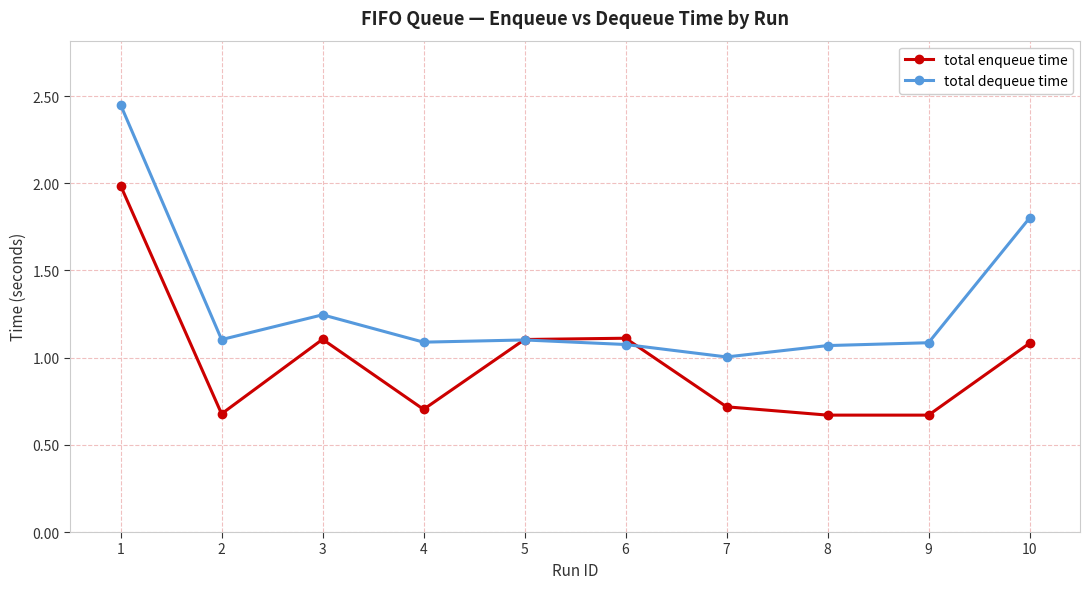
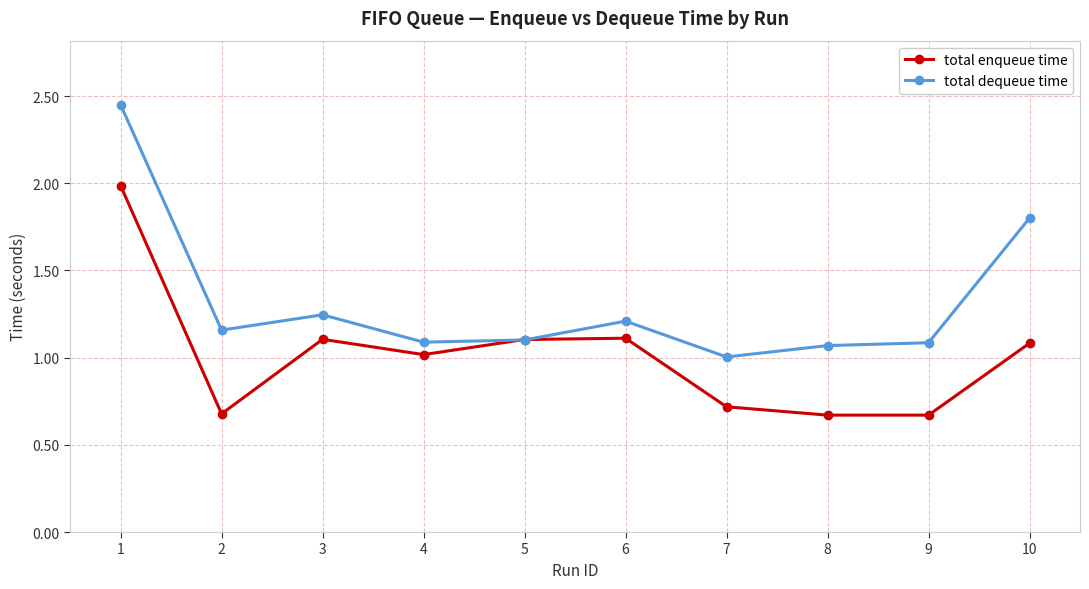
total dequeue time, 2: 1.10 -> 1.16
total enqueue time, 4: 0.70 -> 1.02
total dequeue time, 6: 1.08 -> 1.21
